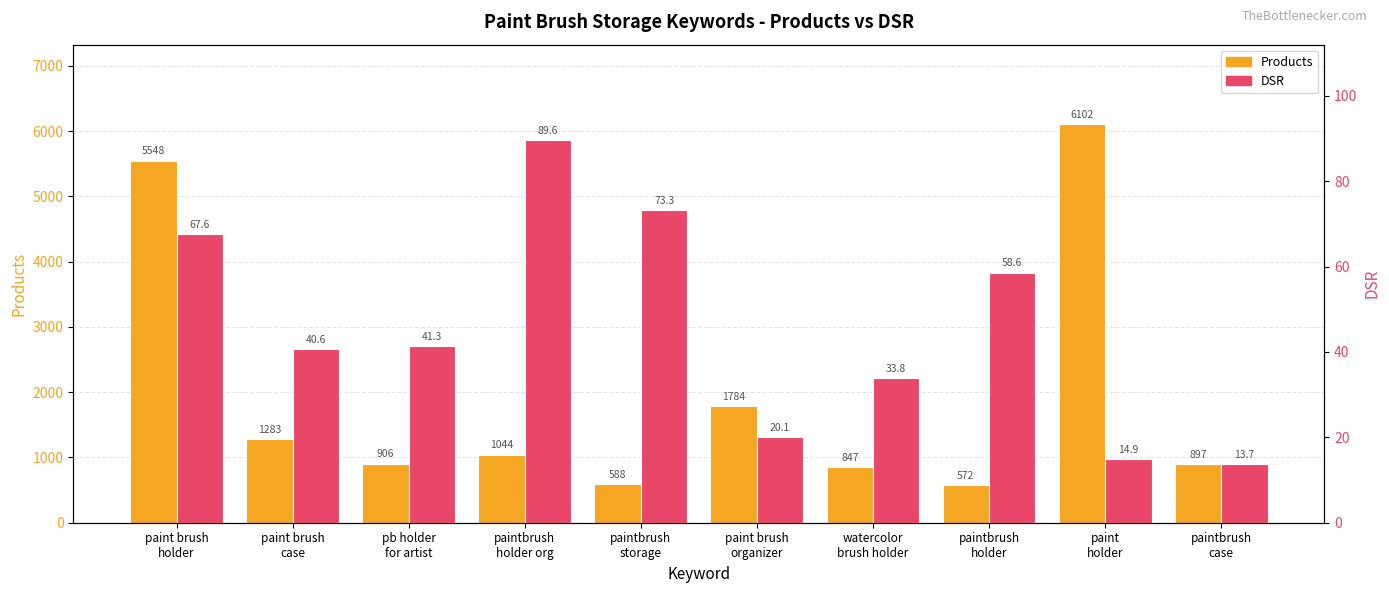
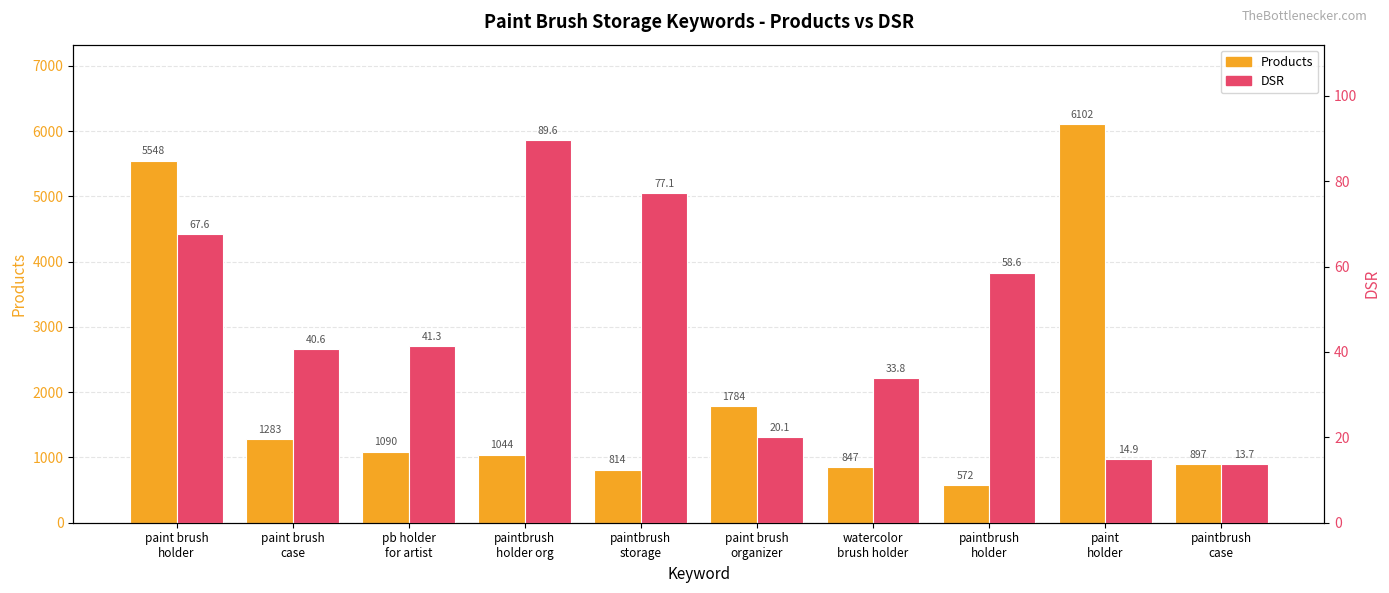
Products, pb holder for artist: 906 -> 1090
Products, paintbrush storage: 588 -> 814
DSR, paintbrush storage: 73.3 -> 77.1
